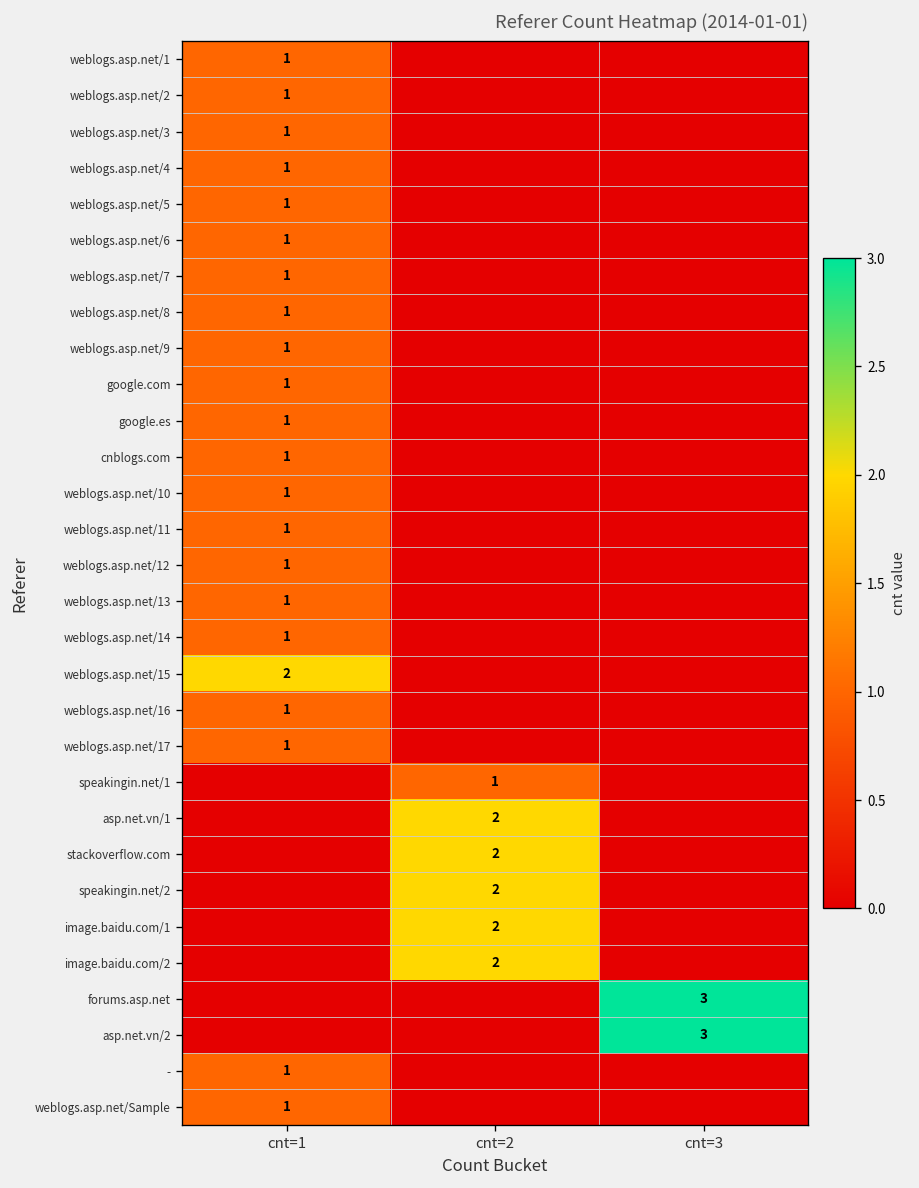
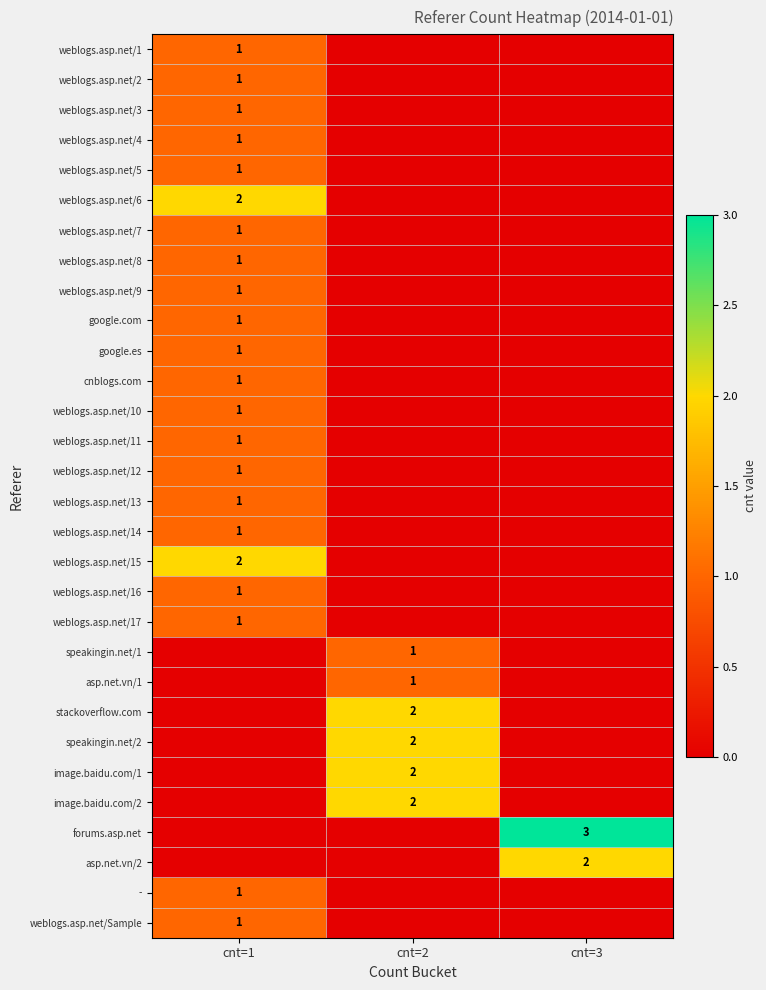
weblogs.asp.net/6, cnt=1: 1 -> 2
asp.net.vn/1, cnt=2: 2 -> 1
asp.net.vn/2, cnt=3: 3 -> 2
